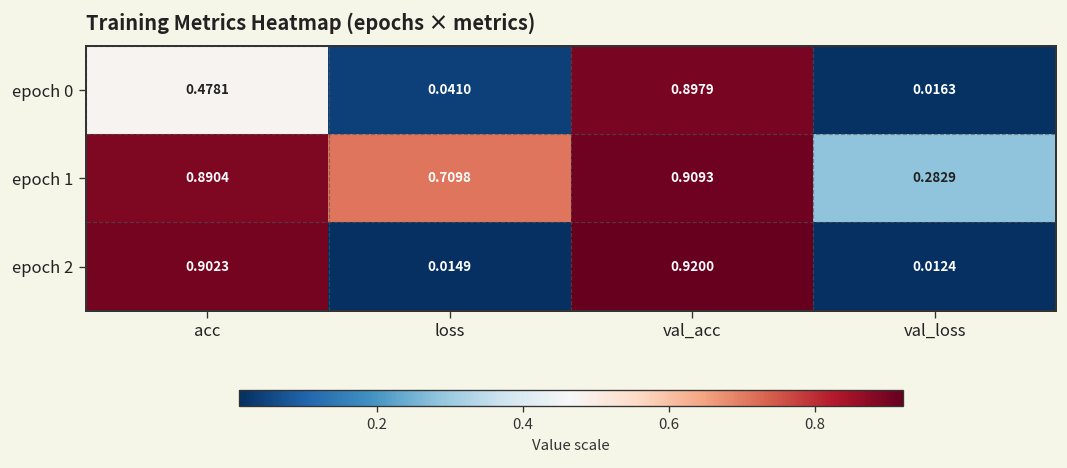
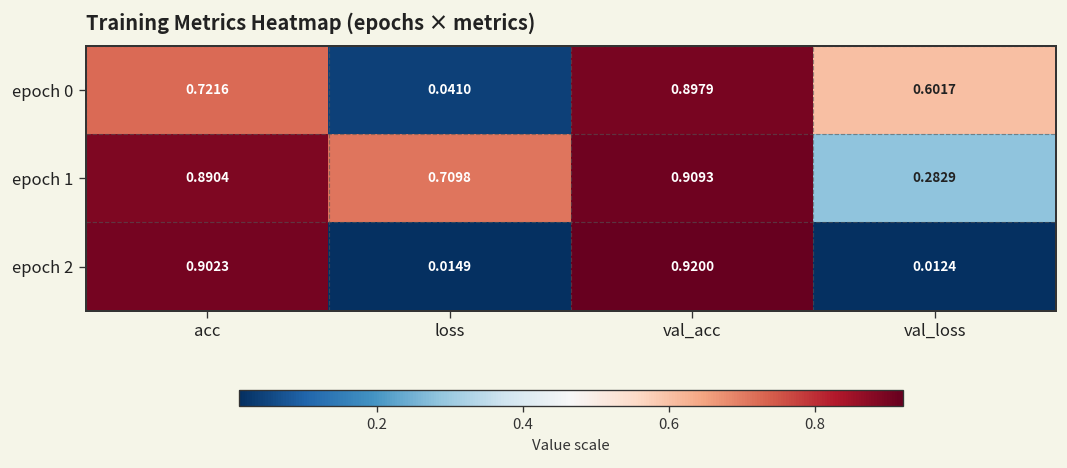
epoch 0, acc: 0.4781 -> 0.7216
epoch 0, val_loss: 0.0163 -> 0.6017
